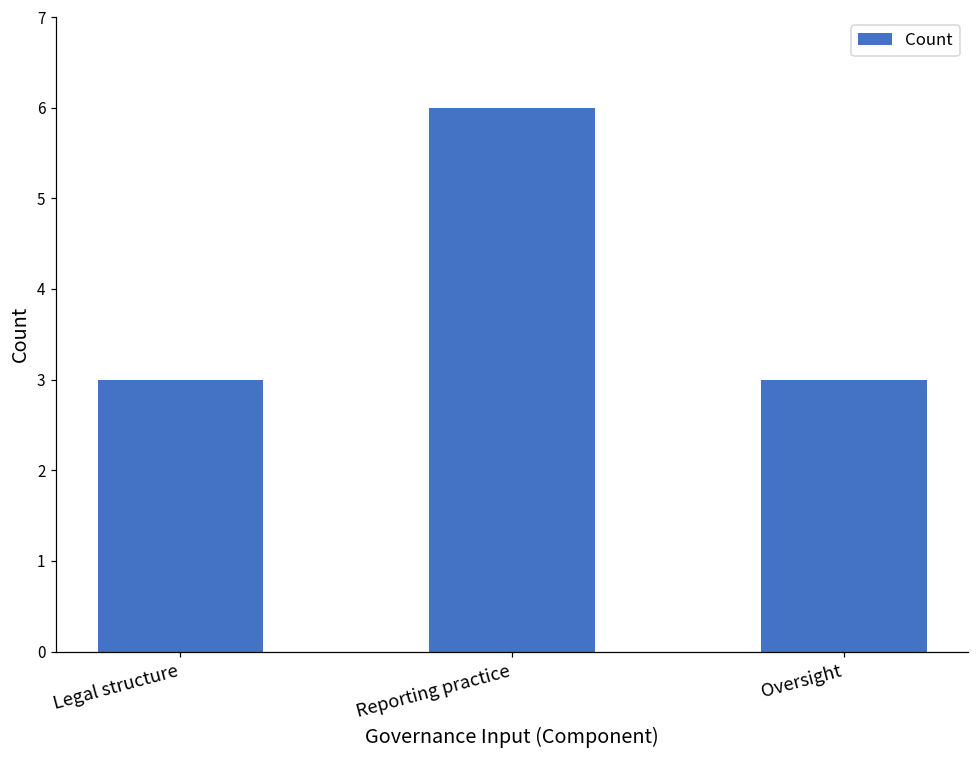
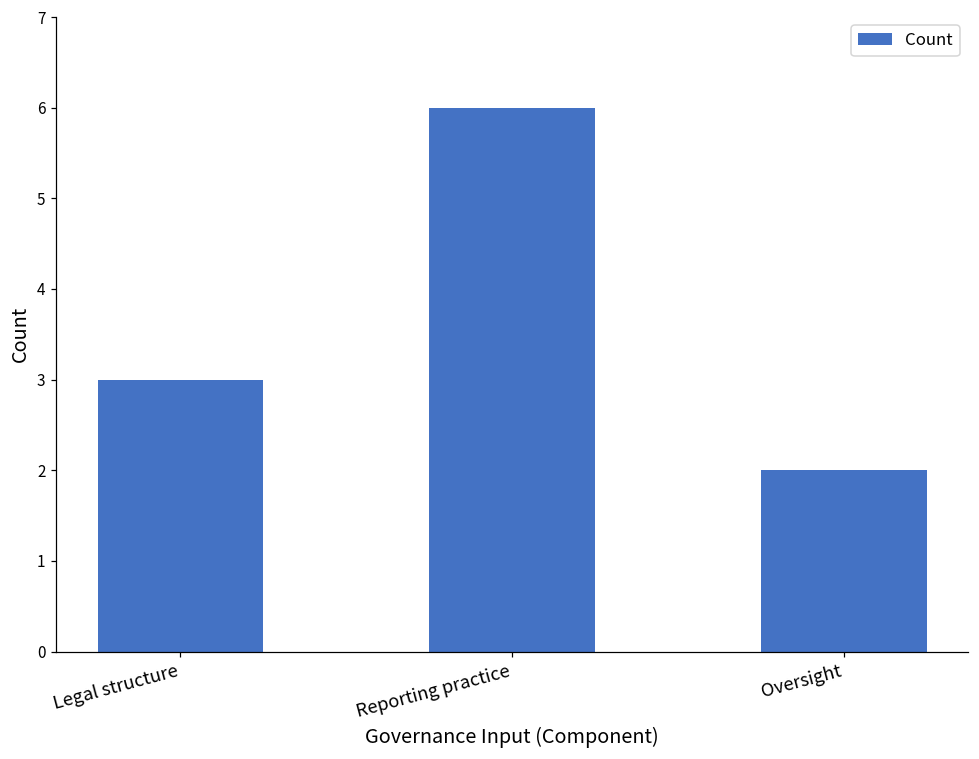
Oversight: 3 -> 2
